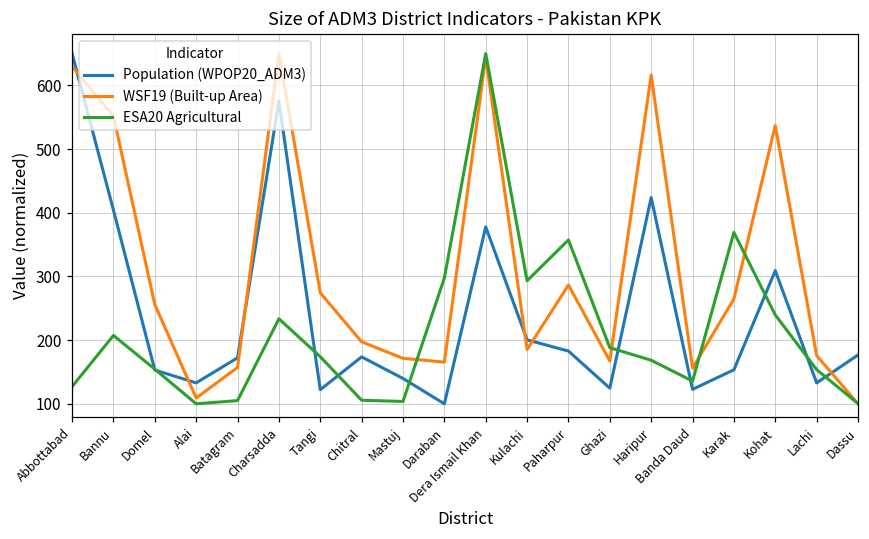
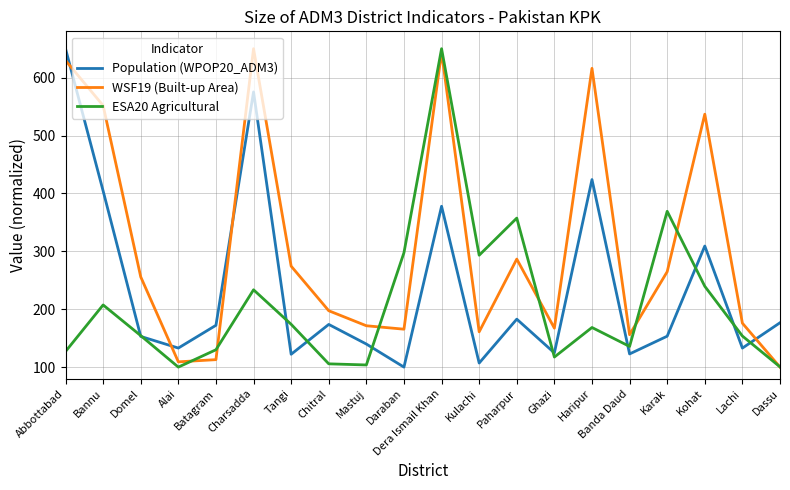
WSF19 (Built-up Area), Batagram: 160 -> 110
ESA20 Agricultural, Batagram: 110 -> 130
Population (WPOP20_ADM3), Kulachi: 200 -> 110
WSF19 (Built-up Area), Kulachi: 190 -> 160
ESA20 Agricultural, Ghazi: 190 -> 120
